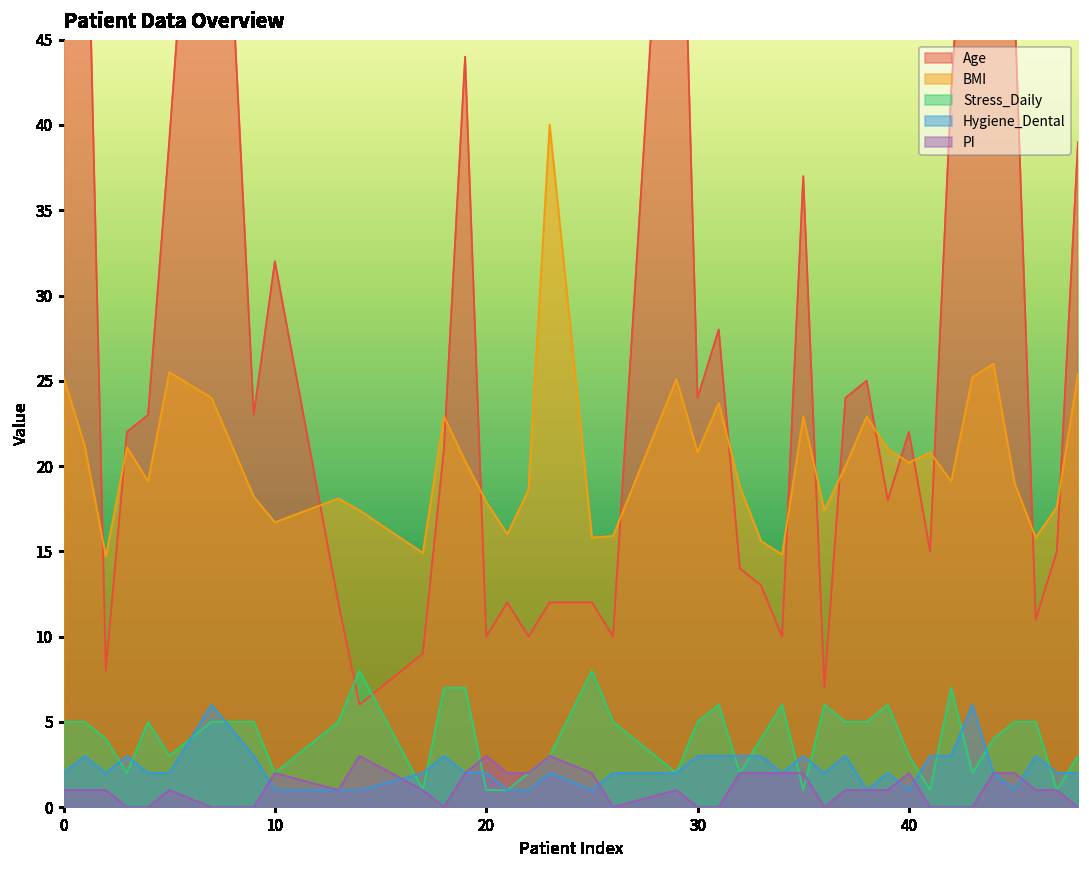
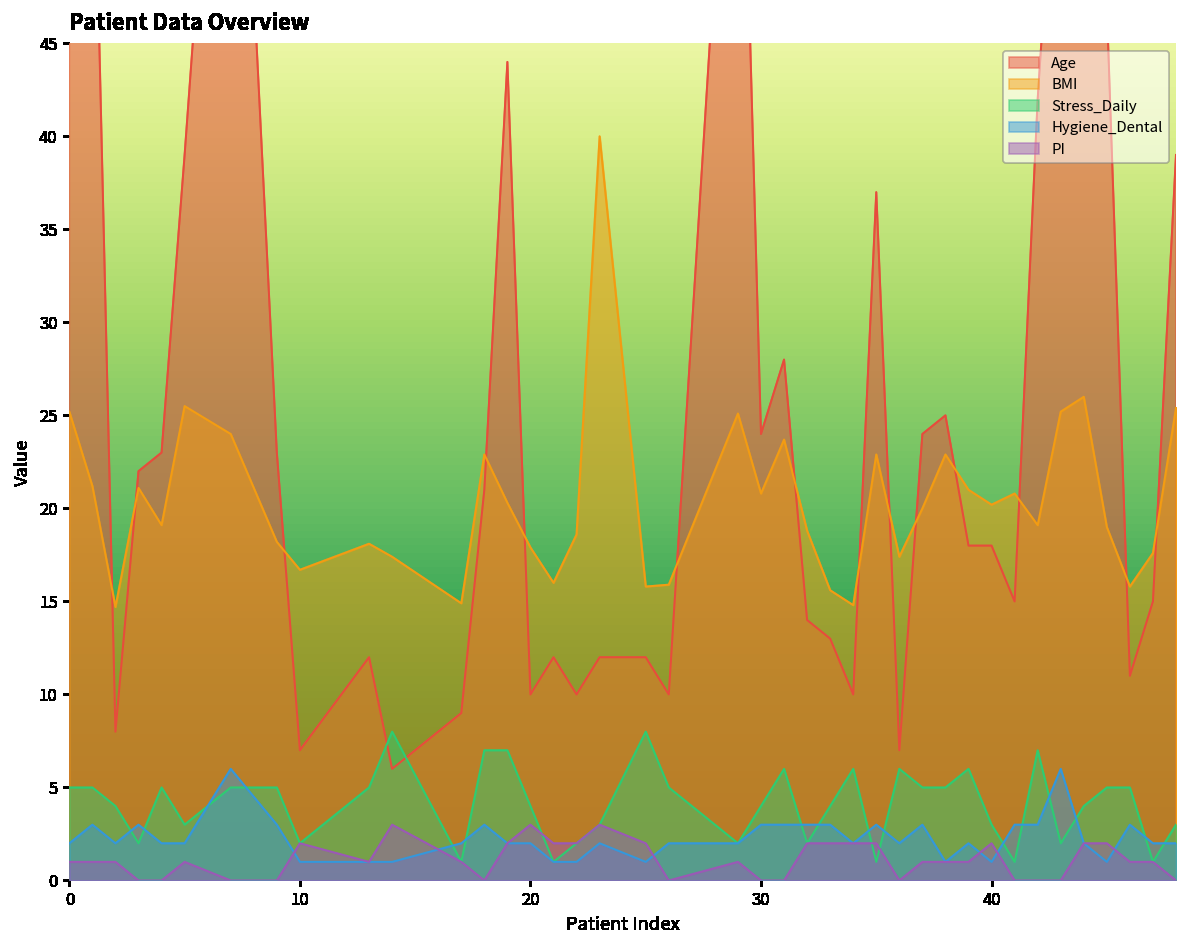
Age, 10: 32 -> 7
Stress_Daily, 20: 1 -> 4
Stress_Daily, 30: 5 -> 4
Age, 40: 22 -> 18
